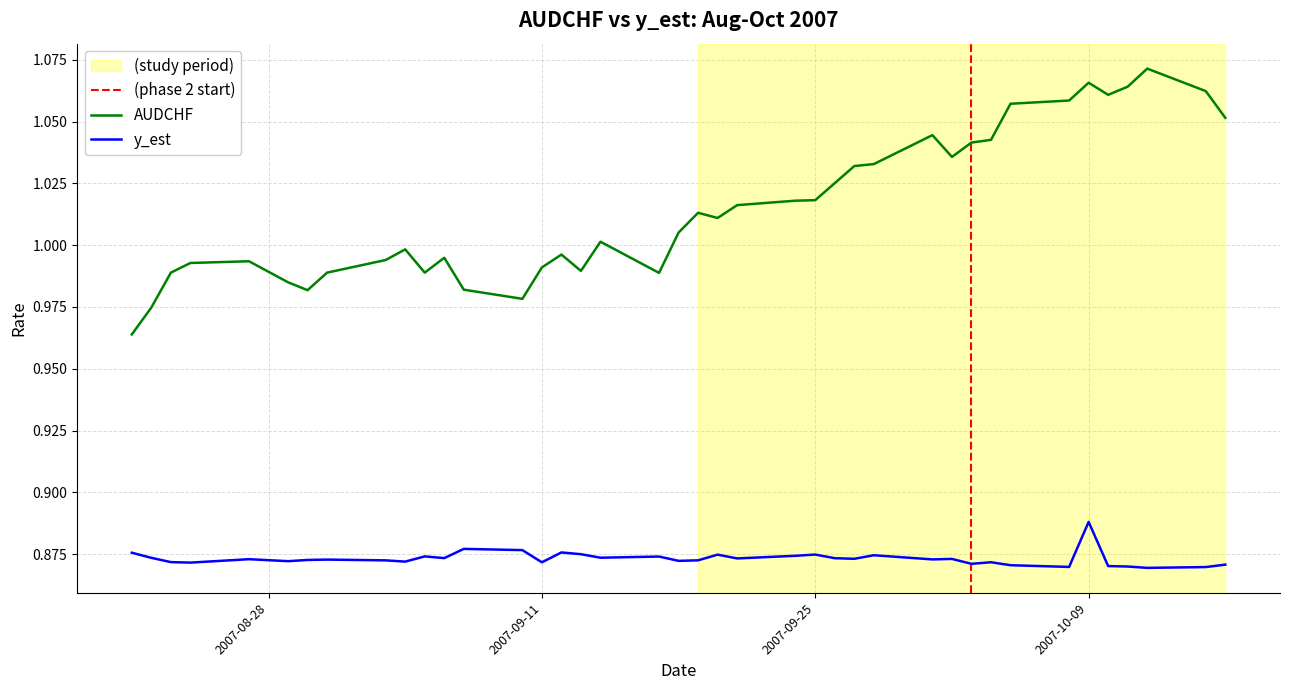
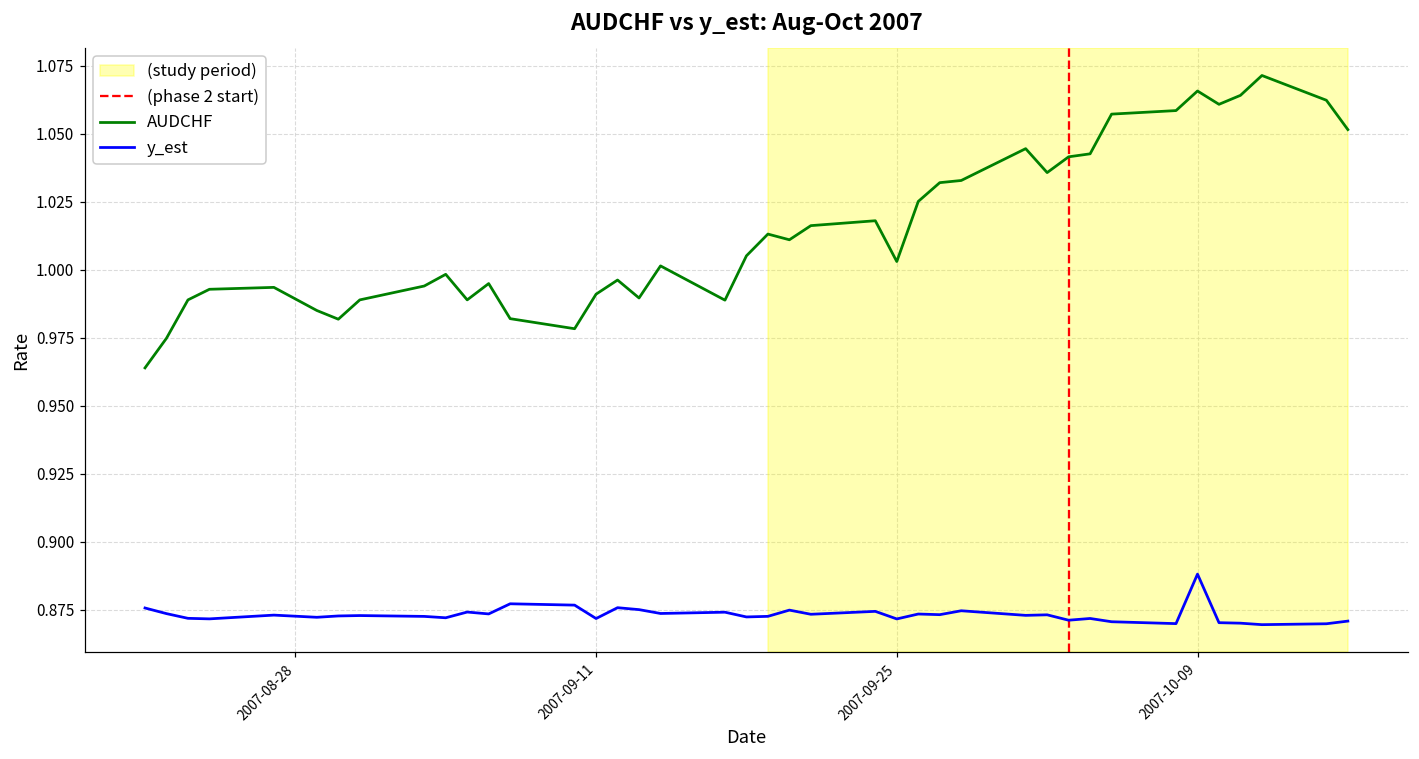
AUDCHF, 2007-09-25: 1.018 -> 1.003
y_est, 2007-09-25: 0.875 -> 0.872
